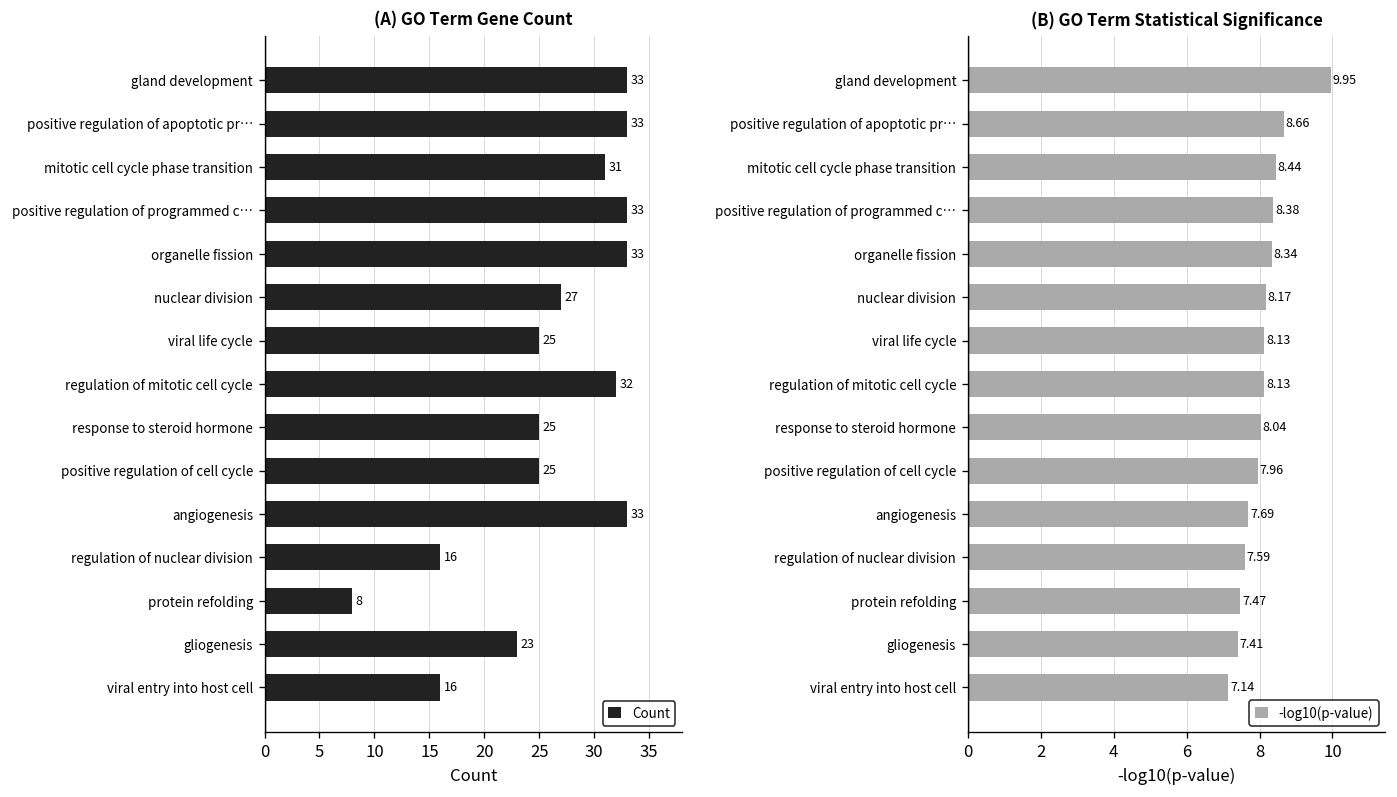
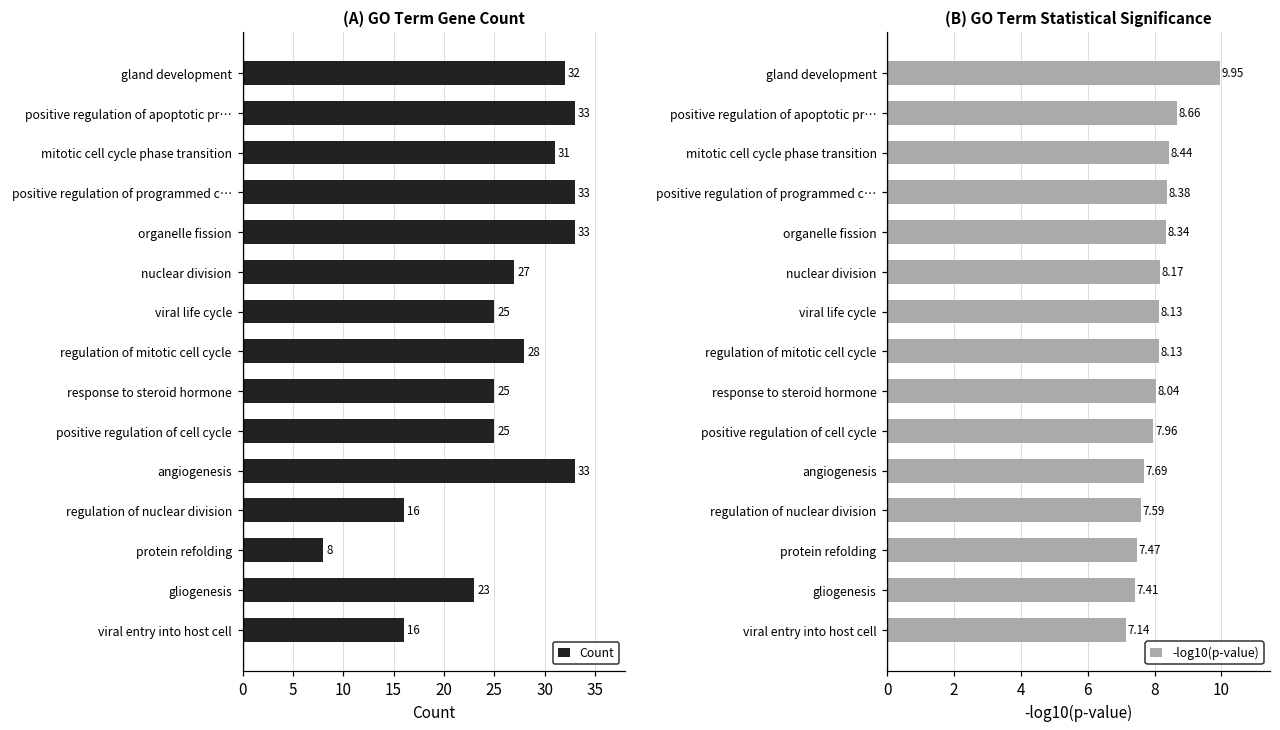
(A) GO Term Gene Count, gland development: 33 -> 32
(A) GO Term Gene Count, regulation of mitotic cell cycle: 32 -> 28
